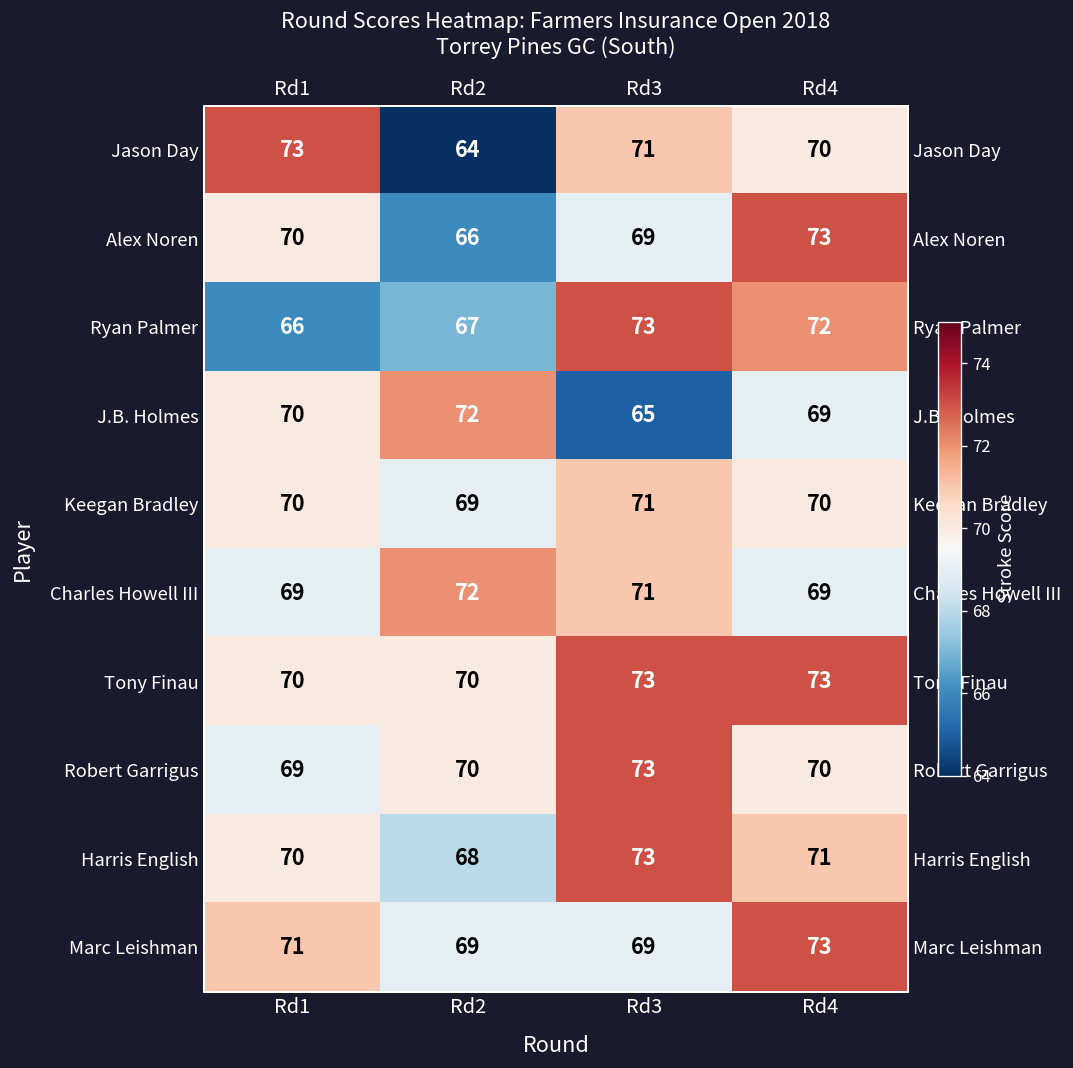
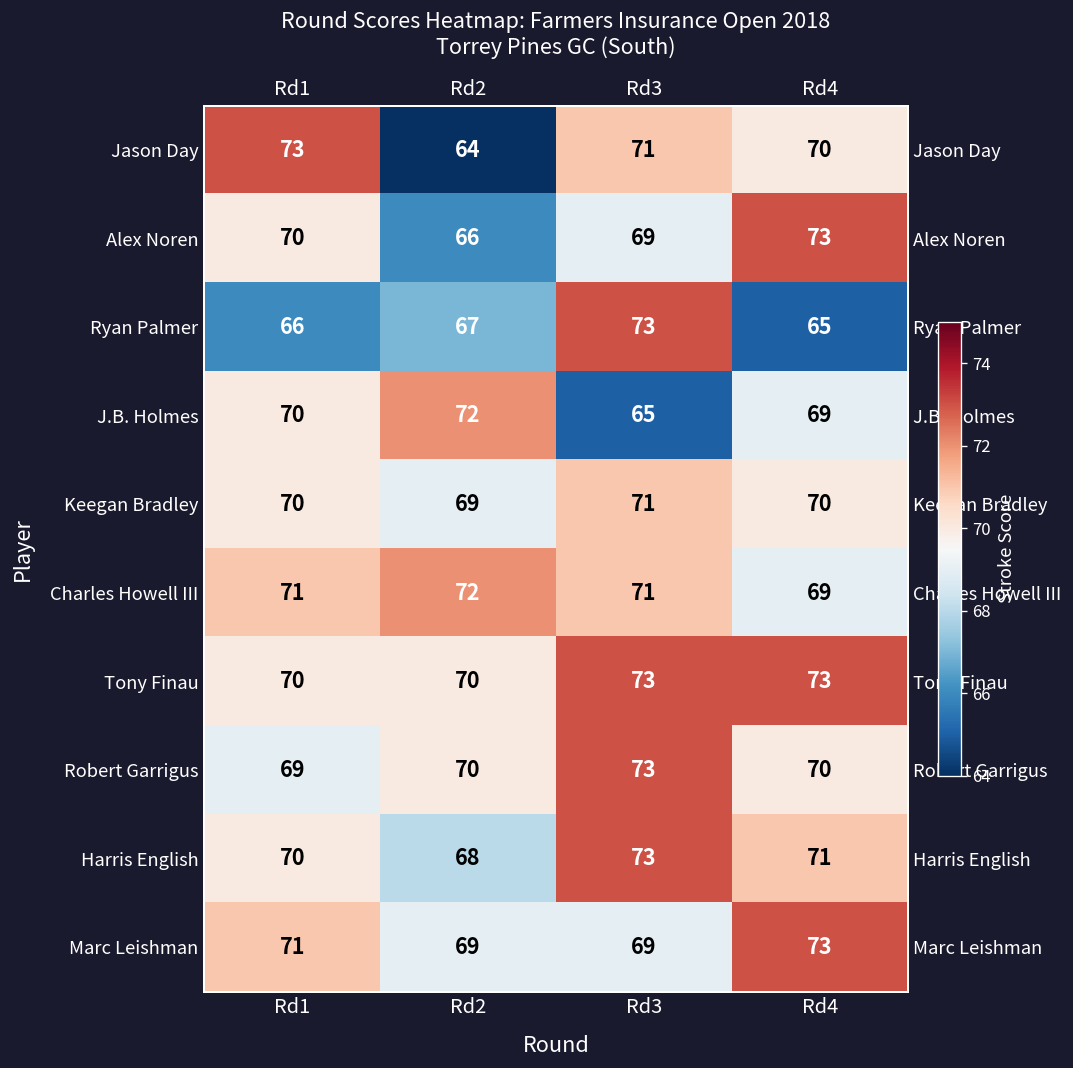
Ryan Palmer, Rd4: 72 -> 65
Charles Howell III, Rd1: 69 -> 71
